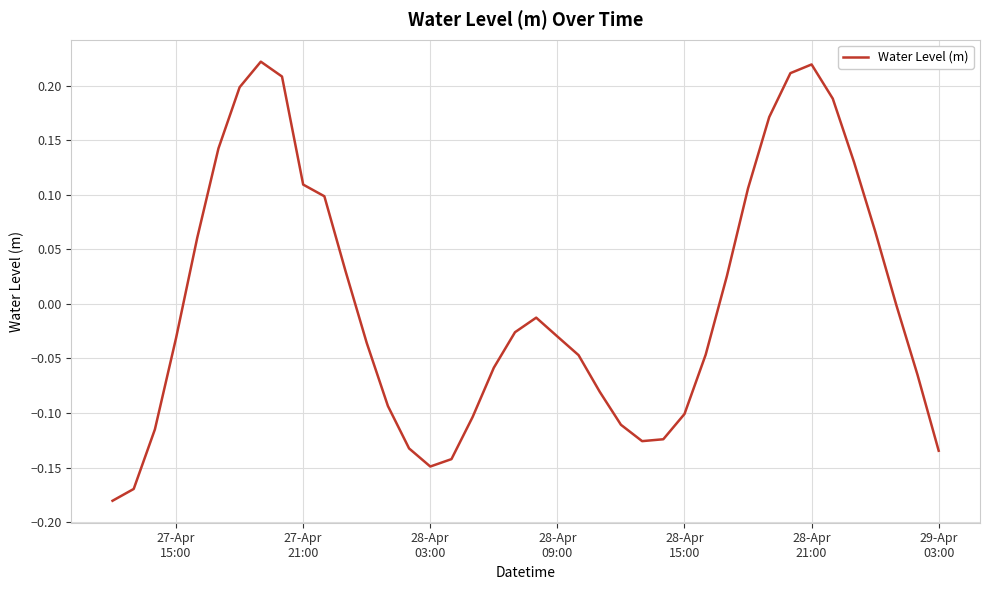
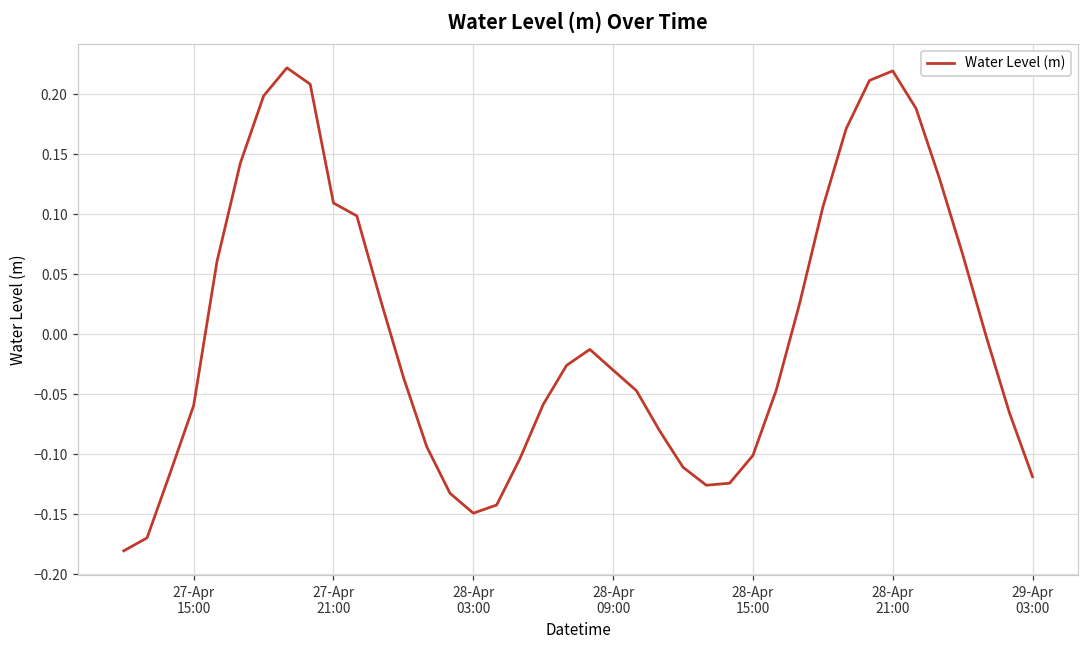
27-Apr 15:00: -0.031 -> -0.059
29-Apr 03:00: -0.135 -> -0.119
